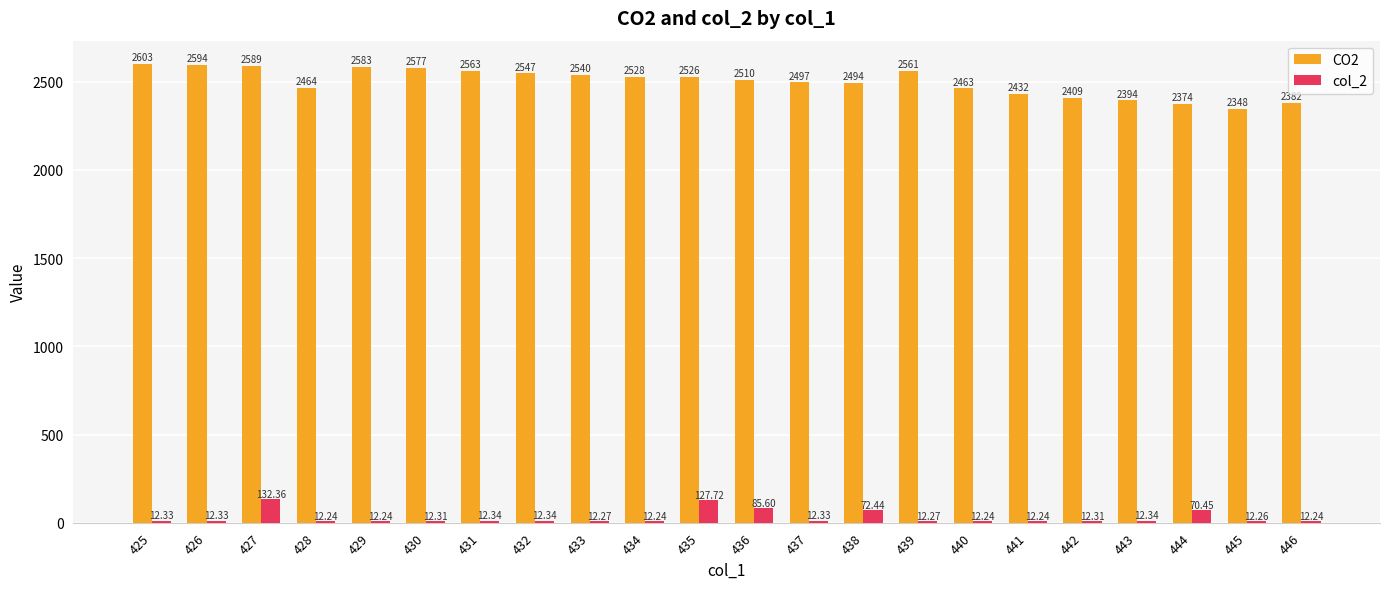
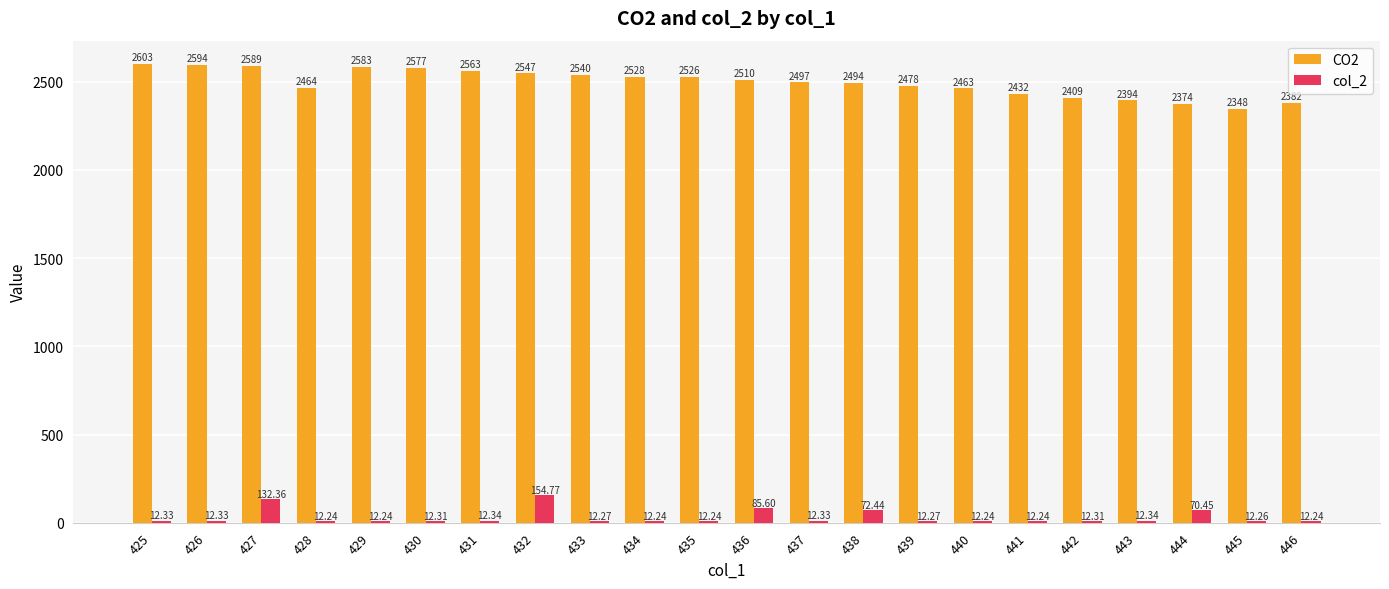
col_2, 432: 12.34 -> 154.77
col_2, 435: 127.72 -> 12.24
CO2, 439: 2561 -> 2478
